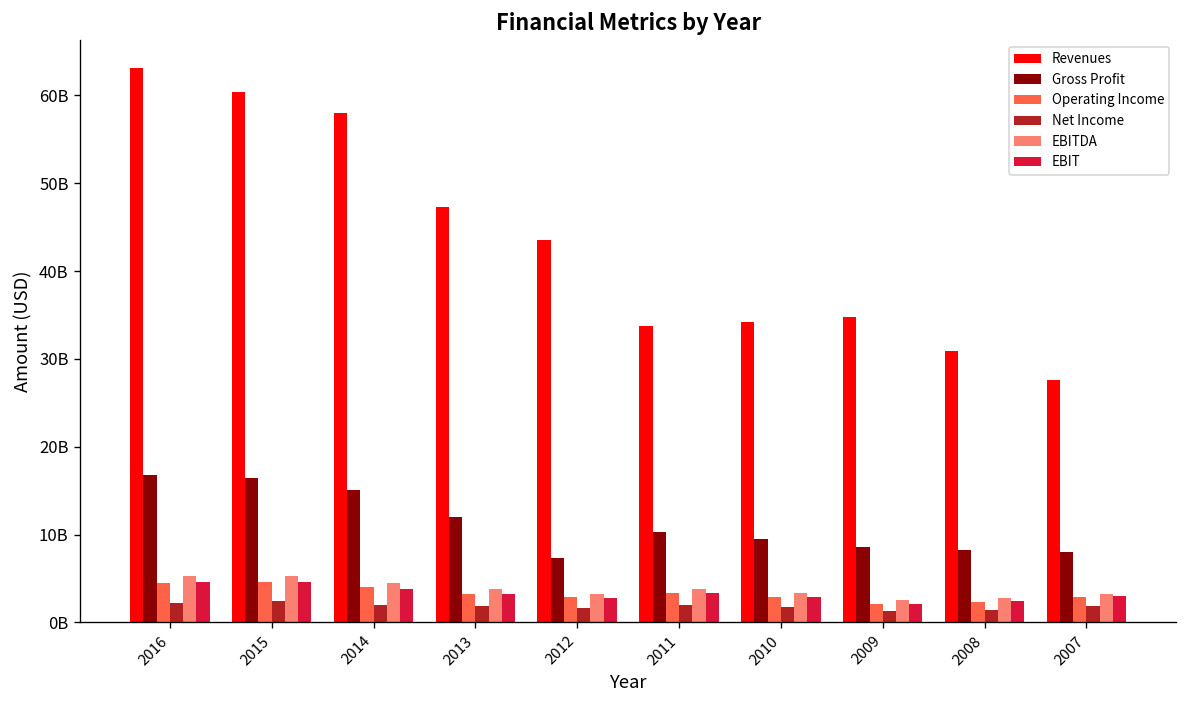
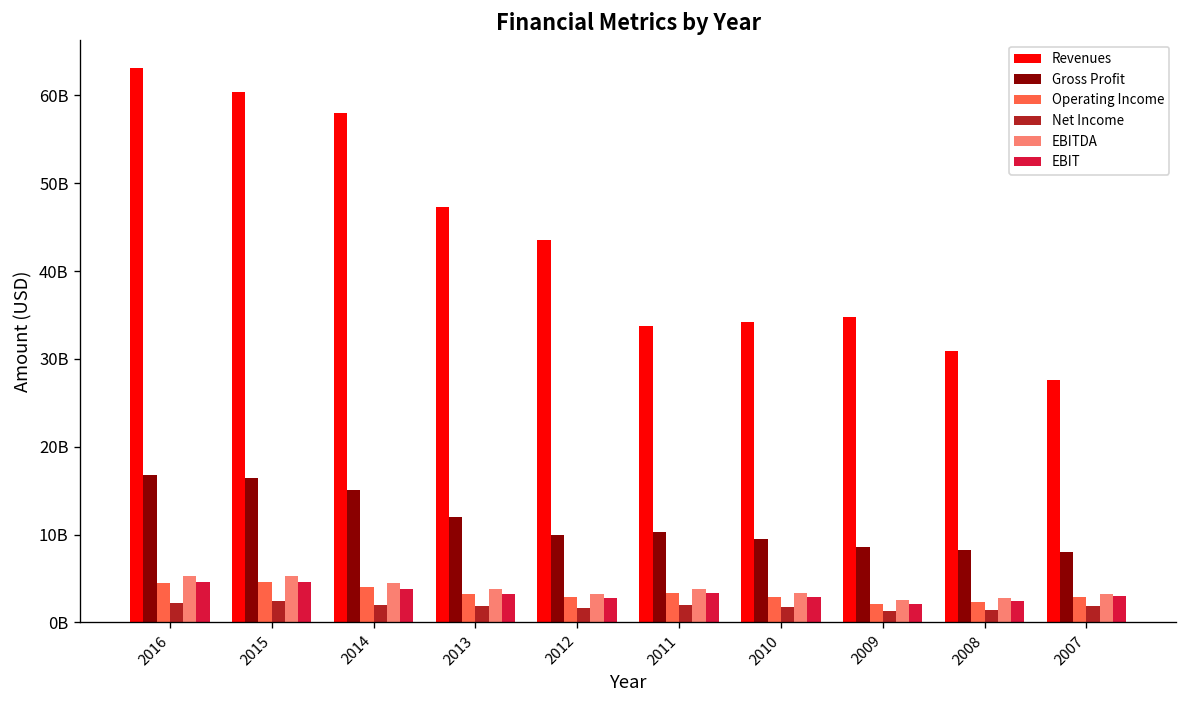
Gross Profit, 2012: 7000000000 -> 10000000000
